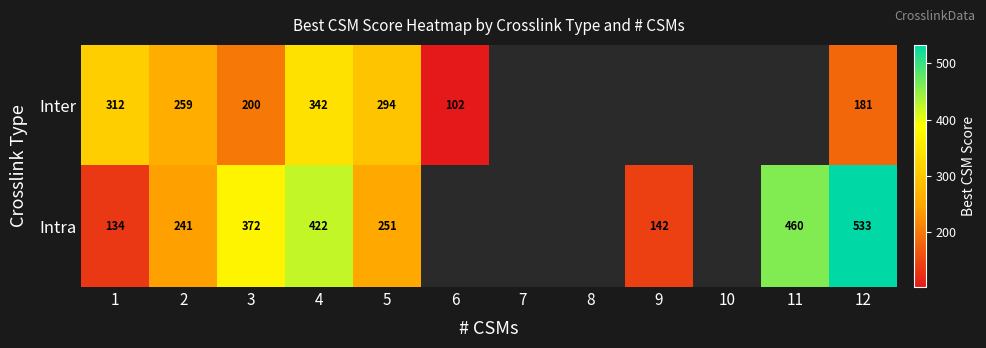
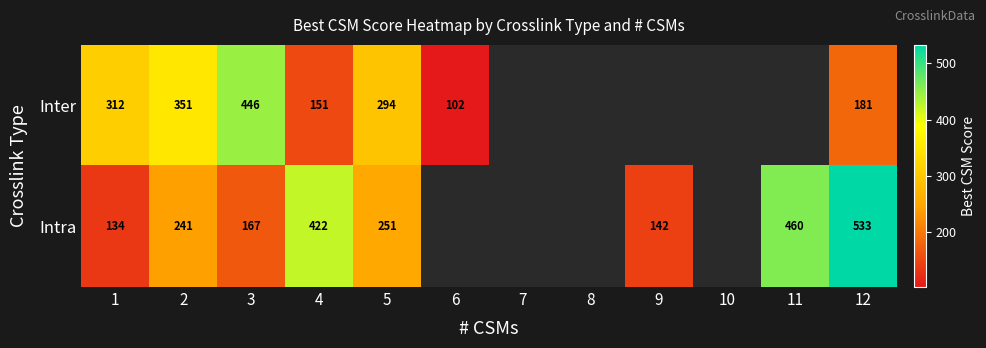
Inter, 2: 259 -> 351
Inter, 3: 200 -> 446
Inter, 4: 342 -> 151
Intra, 3: 372 -> 167
